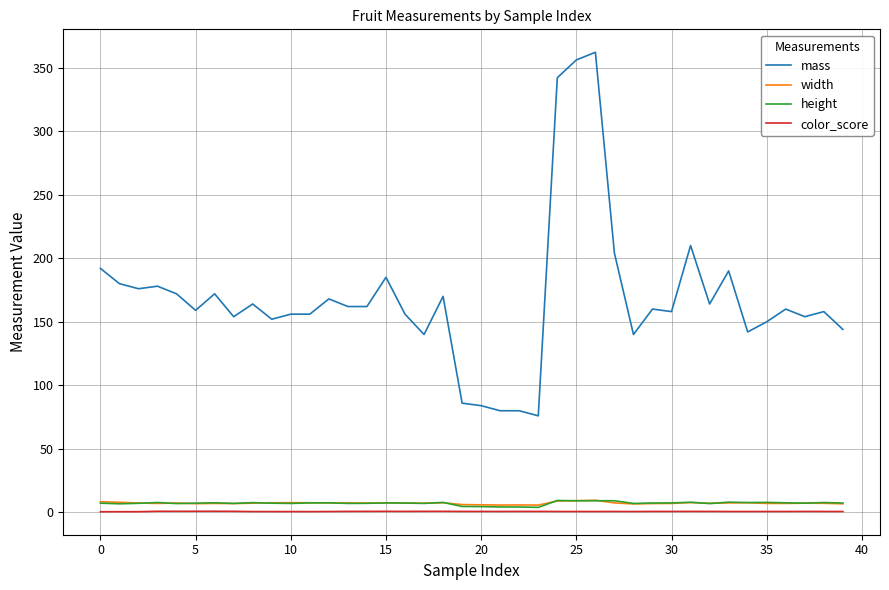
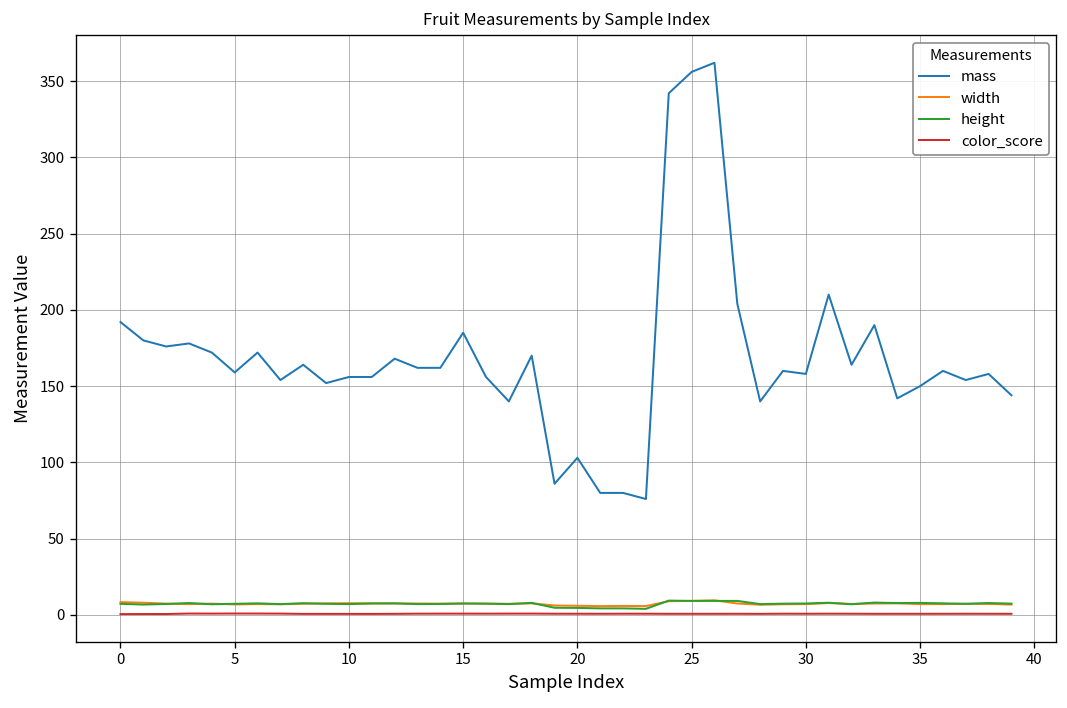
mass, 20: 84 -> 103
